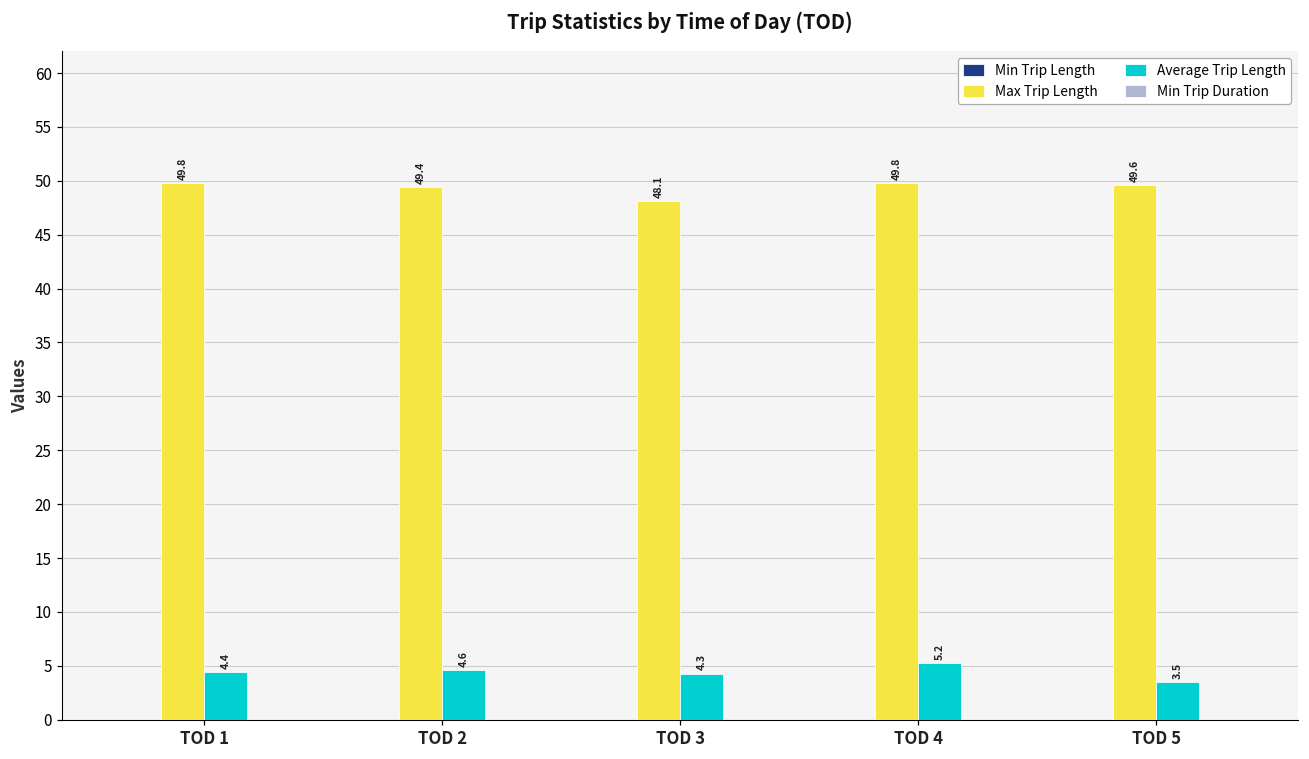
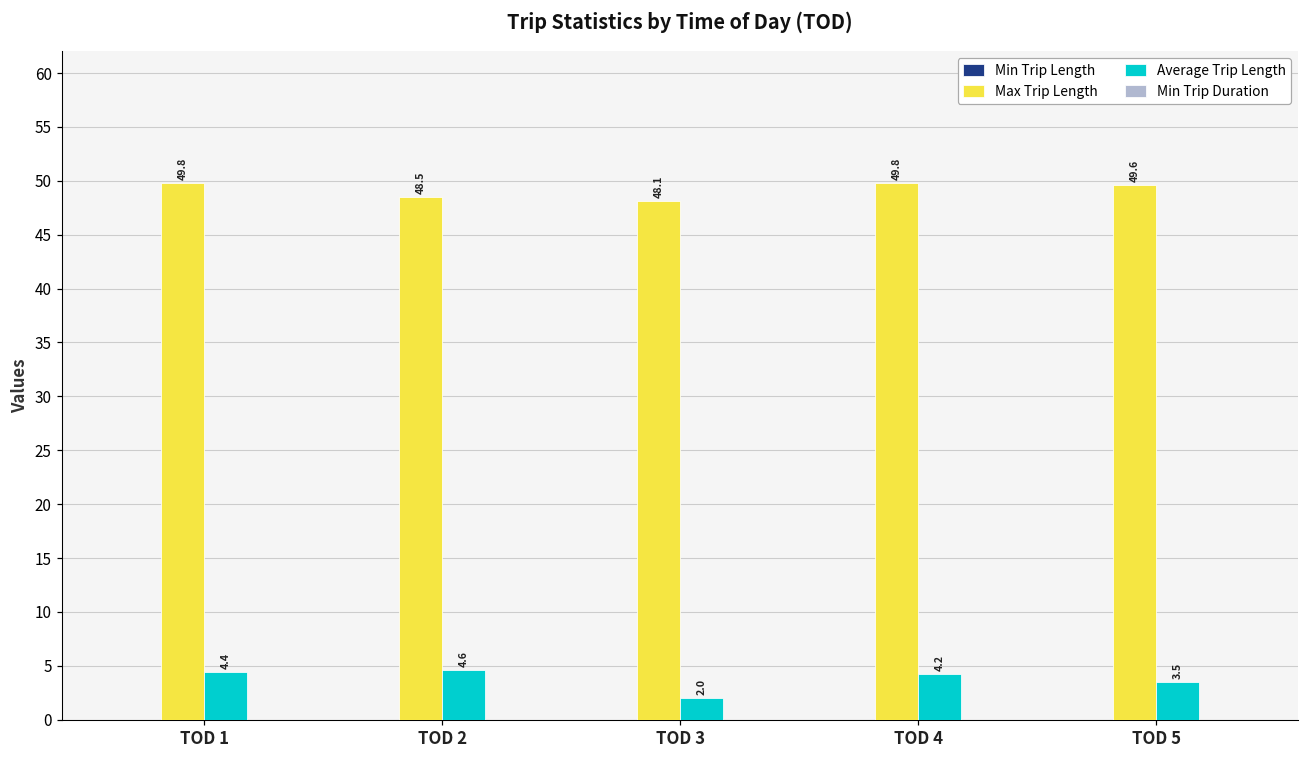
Max Trip Length, TOD 2: 49.4 -> 48.5
Average Trip Length, TOD 3: 4.3 -> 2.0
Average Trip Length, TOD 4: 5.2 -> 4.2
